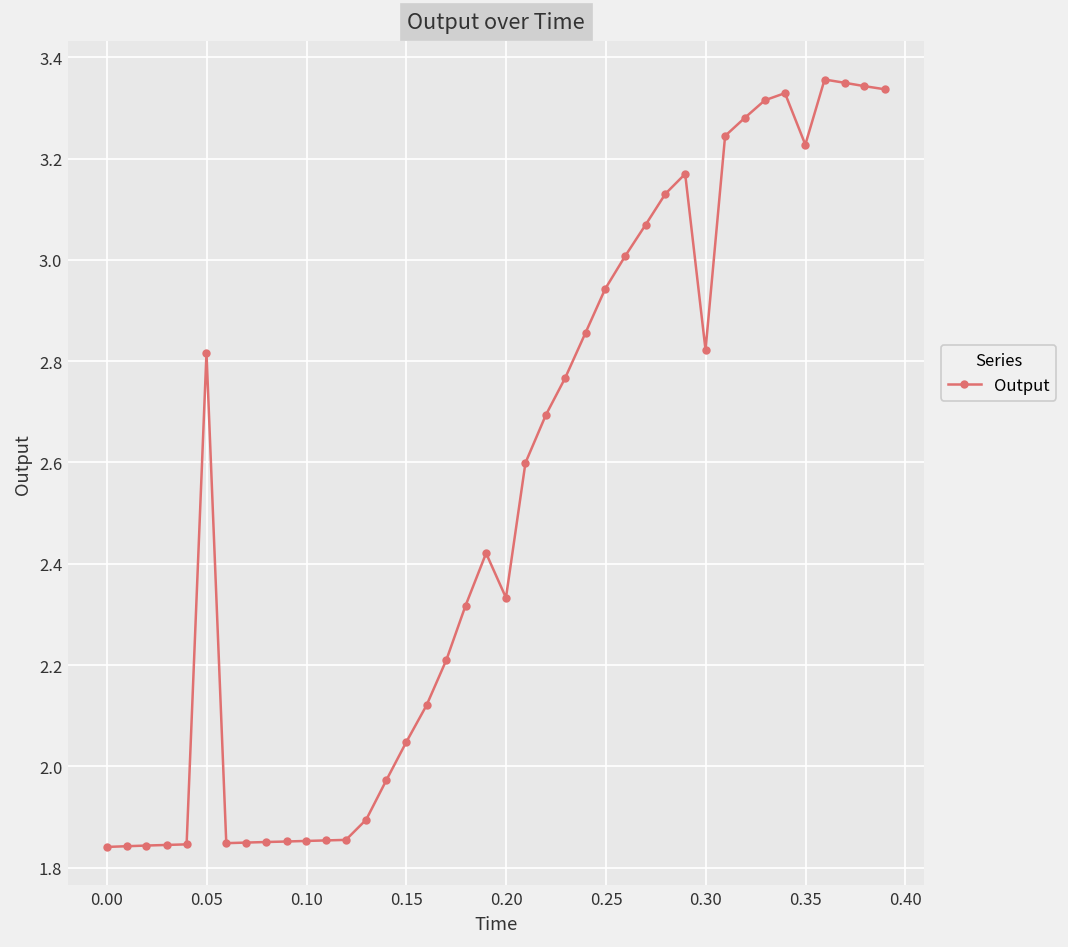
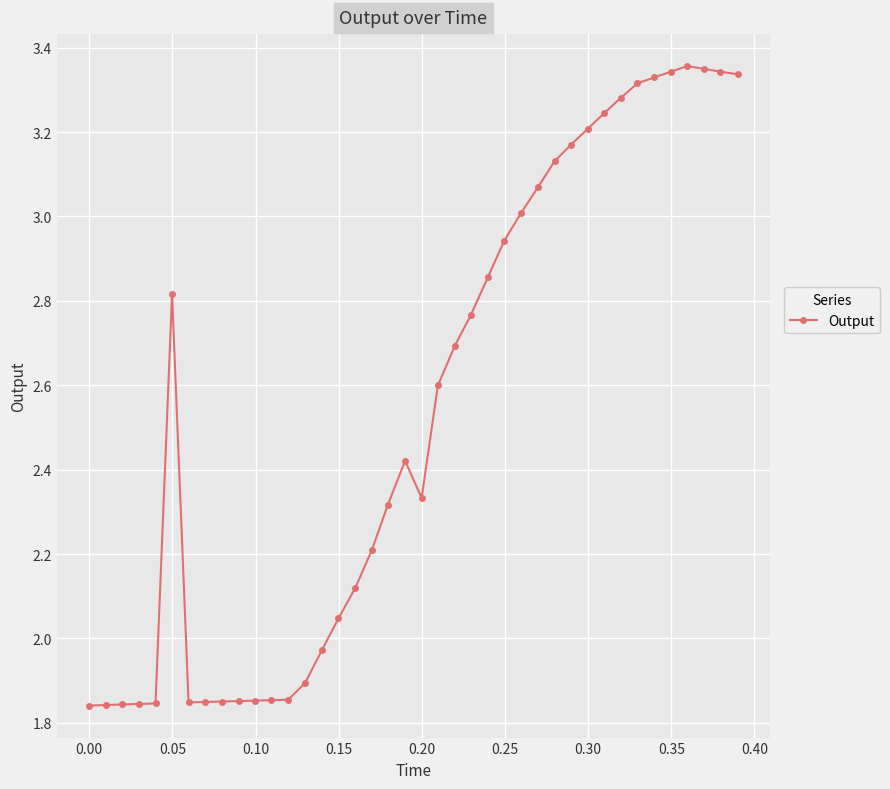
0.30: 2.82 -> 3.21
0.35: 3.23 -> 3.34
